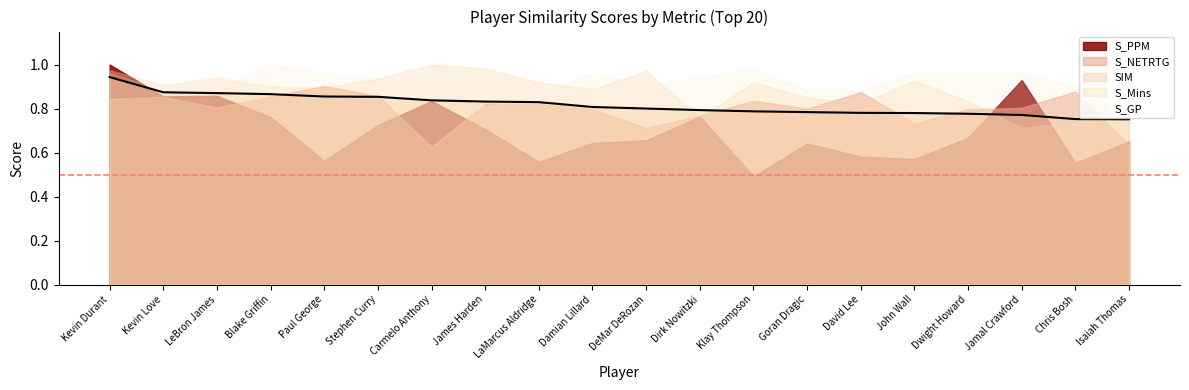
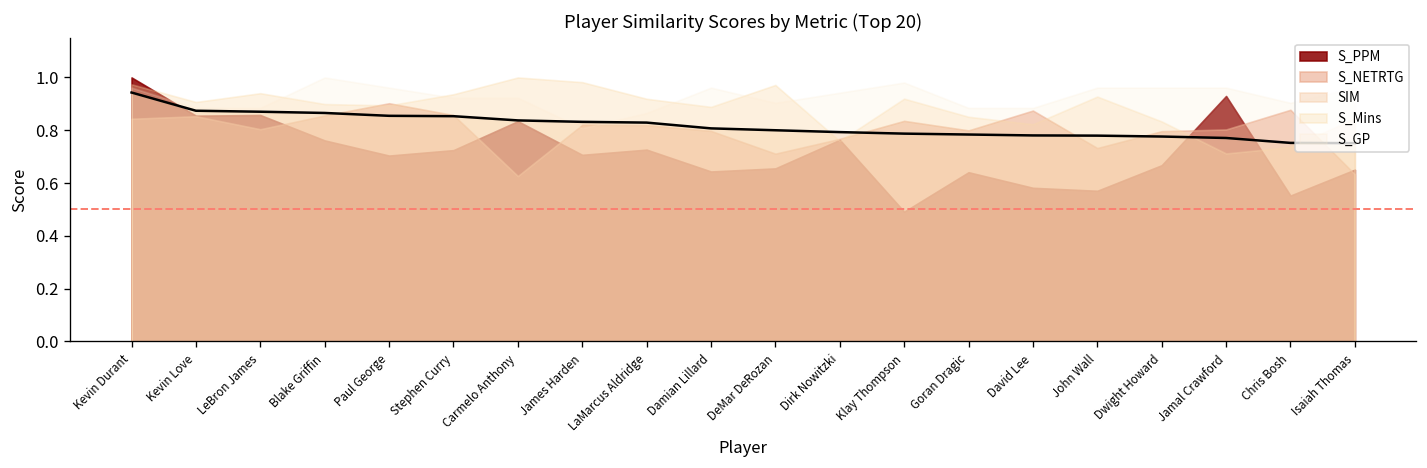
S_PPM, Paul George: 0.56 -> 0.70
S_PPM, LaMarcus Aldridge: 0.56 -> 0.73
